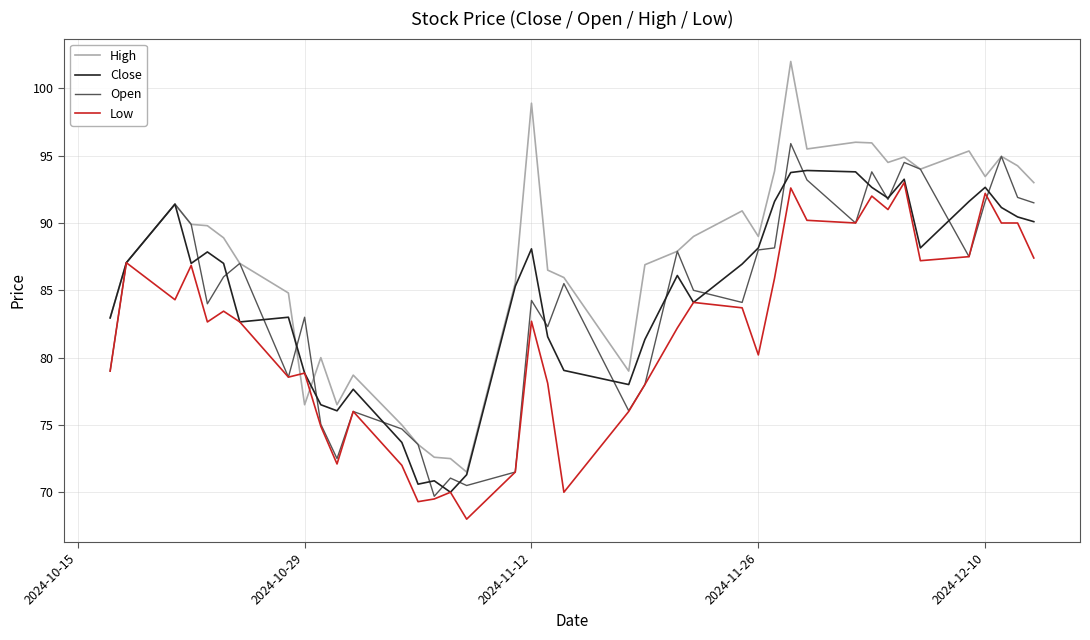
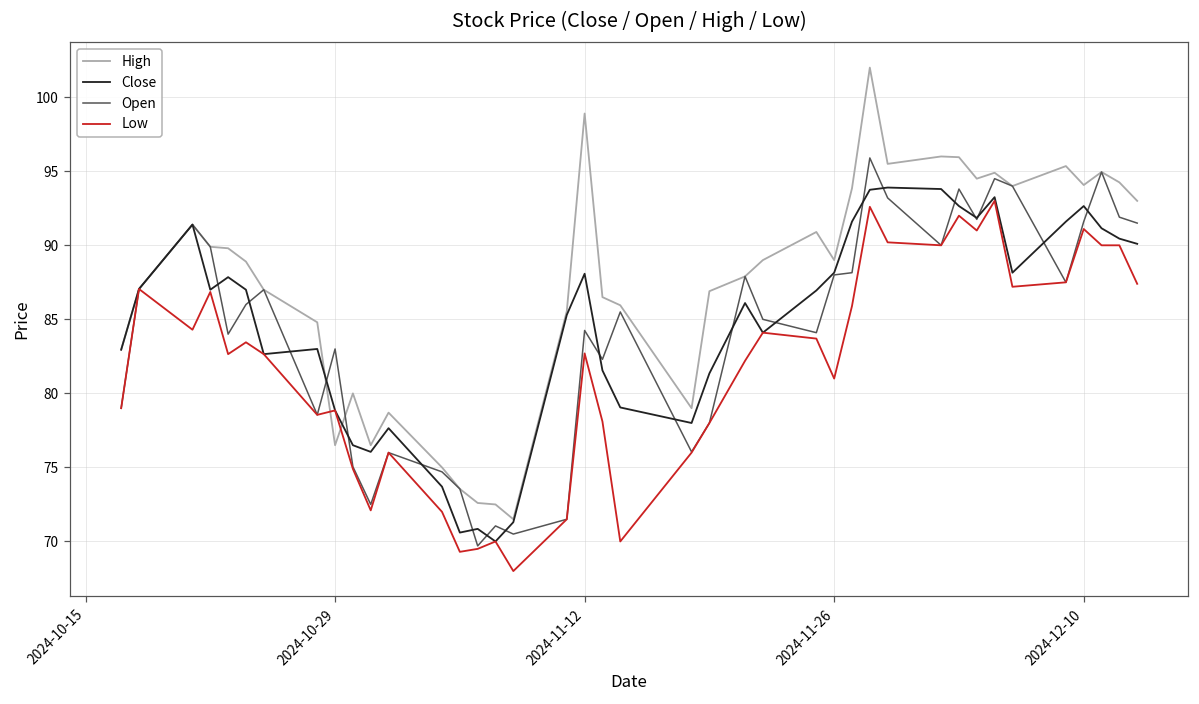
Low, 2024-11-26: 80.2 -> 81.0
High, 2024-12-10: 93.5 -> 94.1
Low, 2024-12-10: 92.2 -> 91.1
